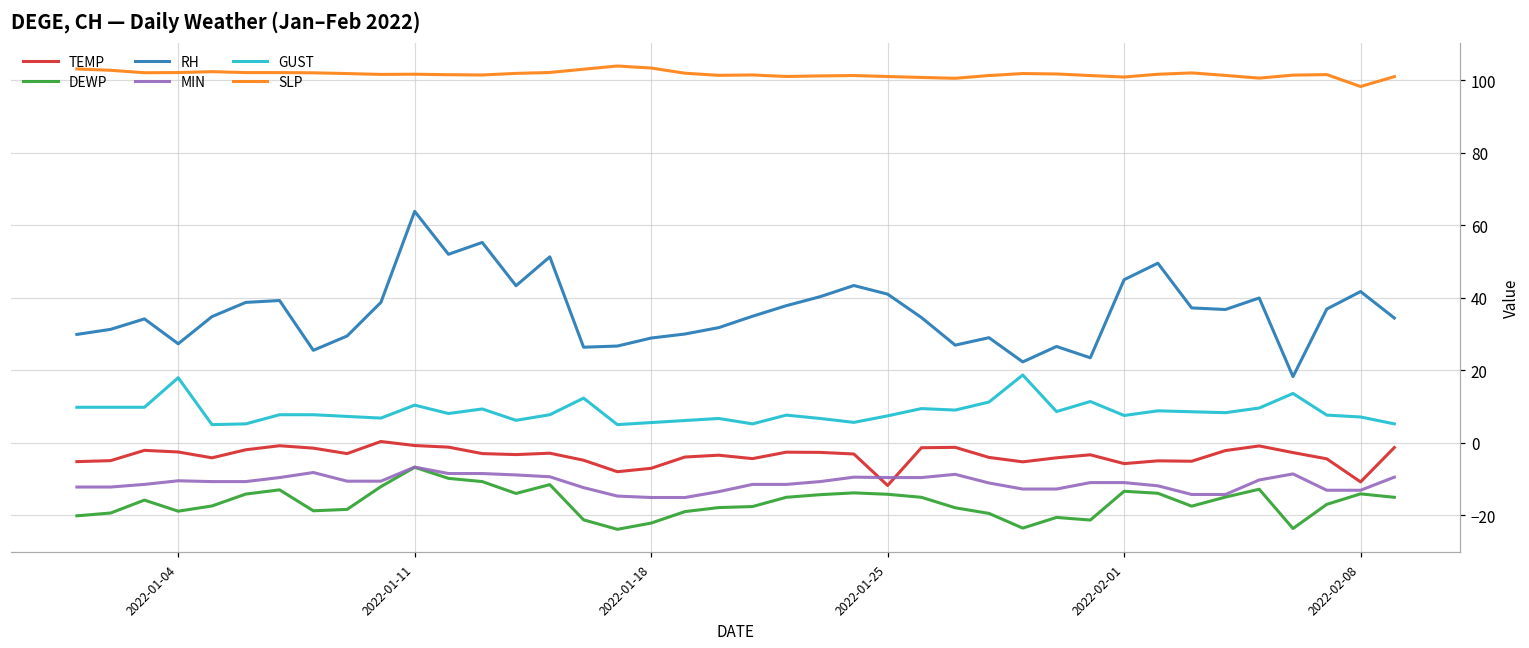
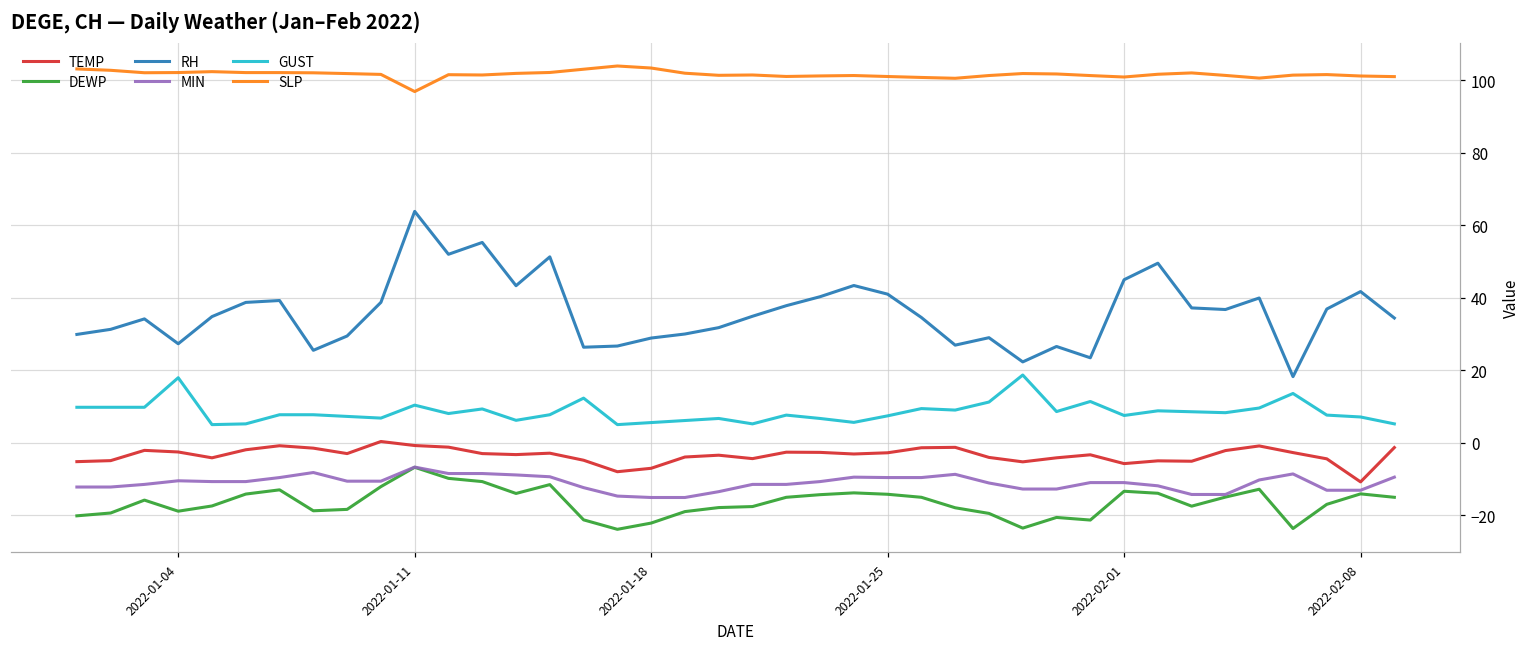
SLP, 2022-01-11: 102 -> 97
TEMP, 2022-01-25: -12 -> -3
SLP, 2022-02-08: 98 -> 101
